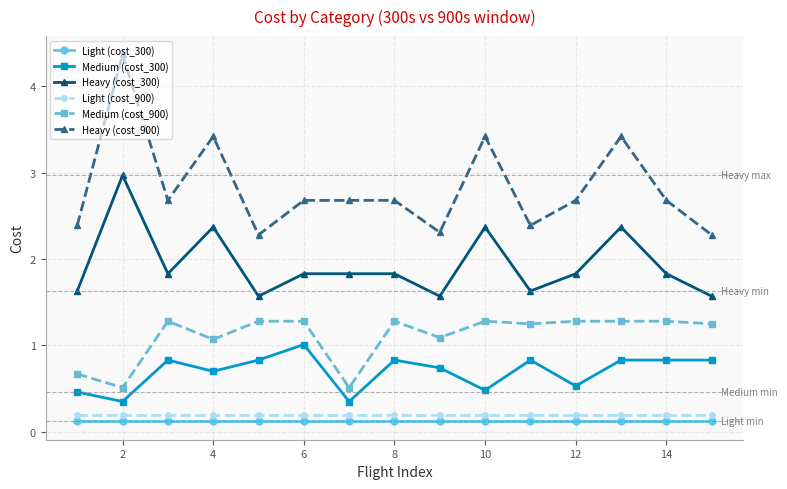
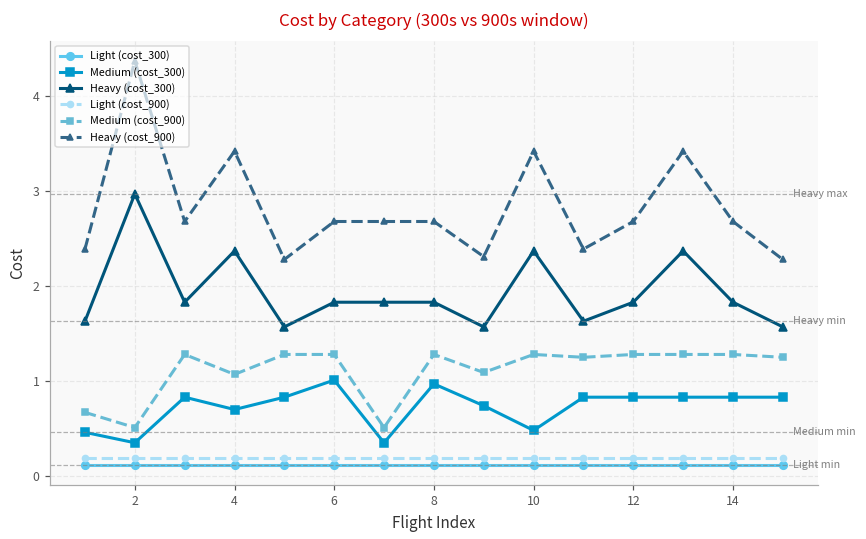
Medium (cost_300), 8: 0.8 -> 1.0
Medium (cost_300), 12: 0.5 -> 0.8
